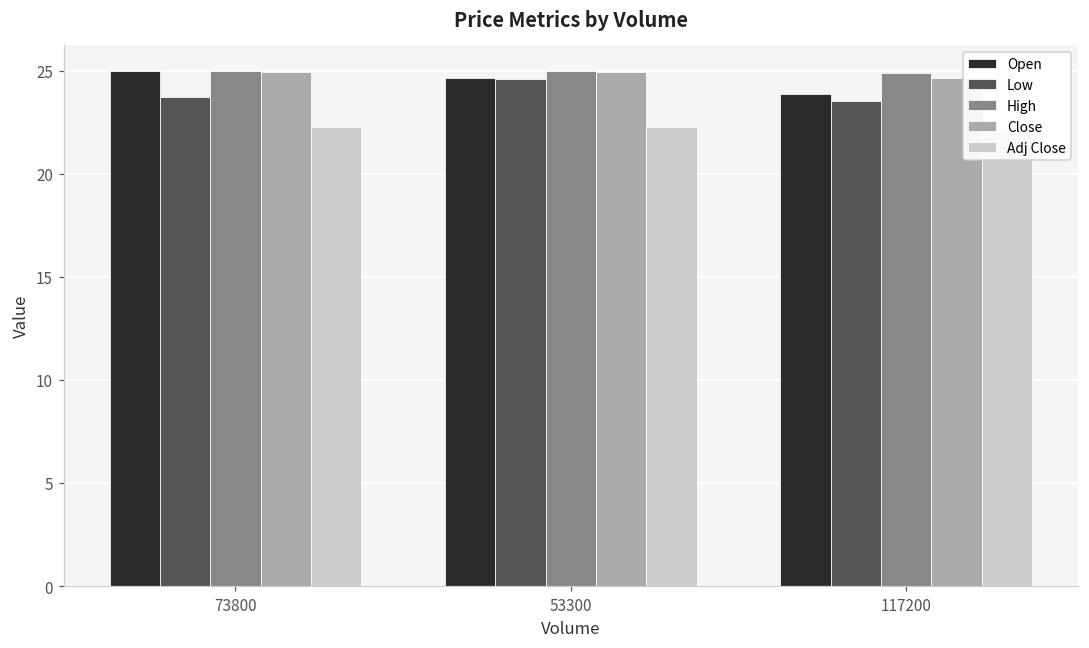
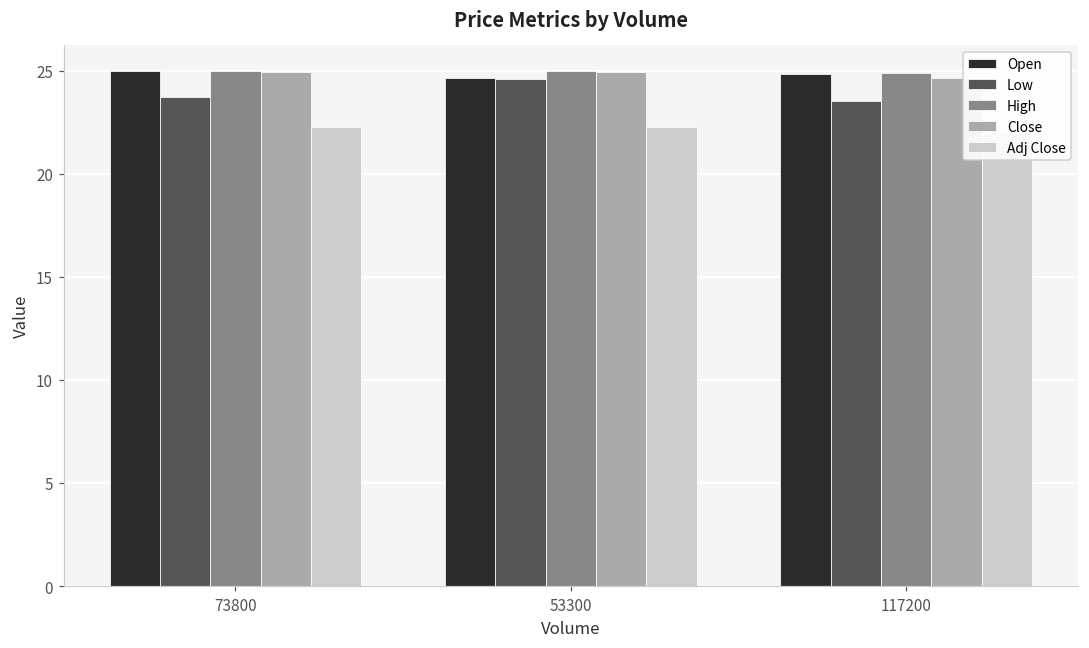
Open, 117200: 23.9 -> 24.8
